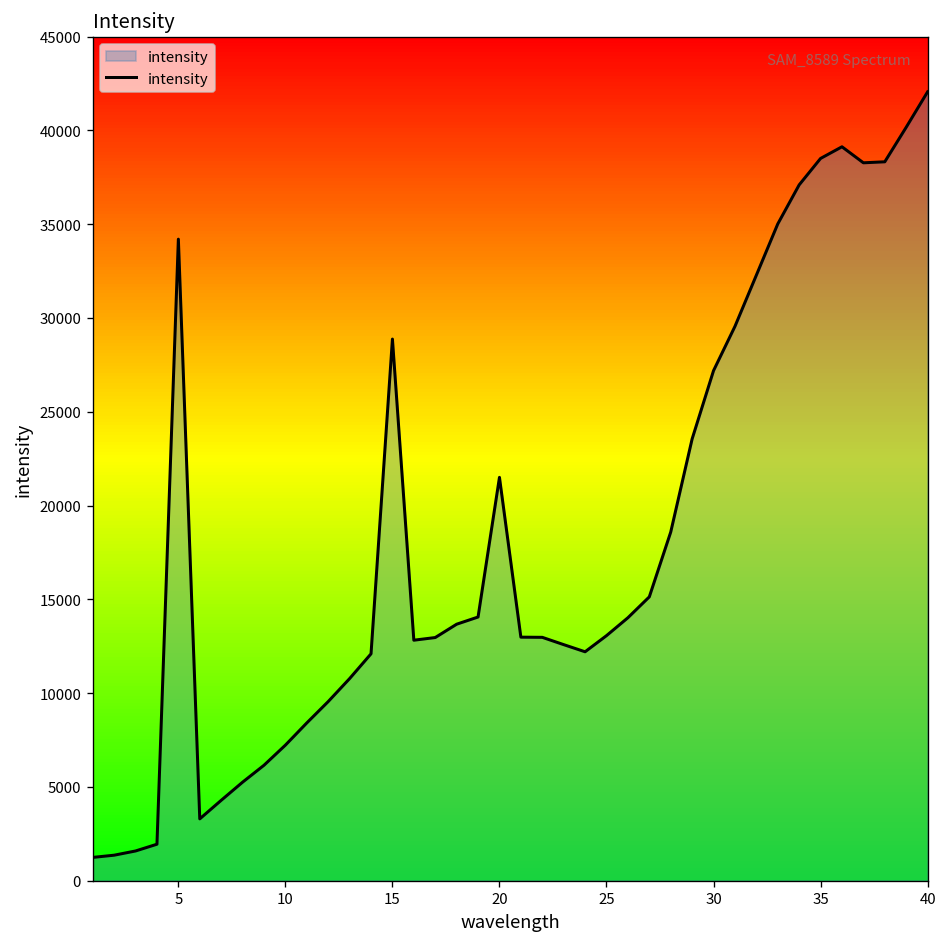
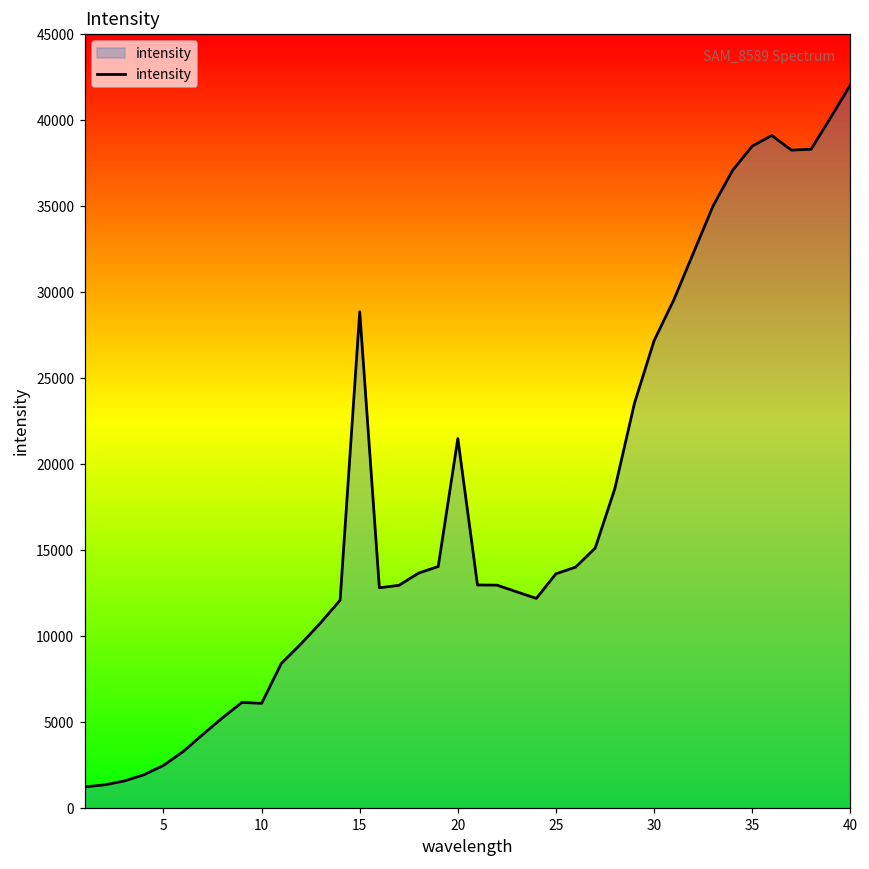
5: 34200 -> 2500
10: 7200 -> 6100
25: 13100 -> 13600
